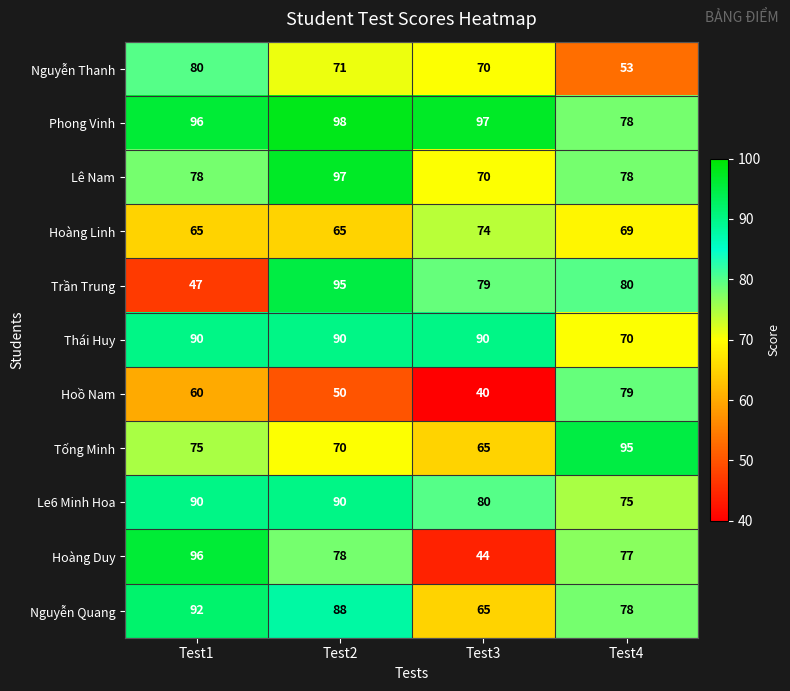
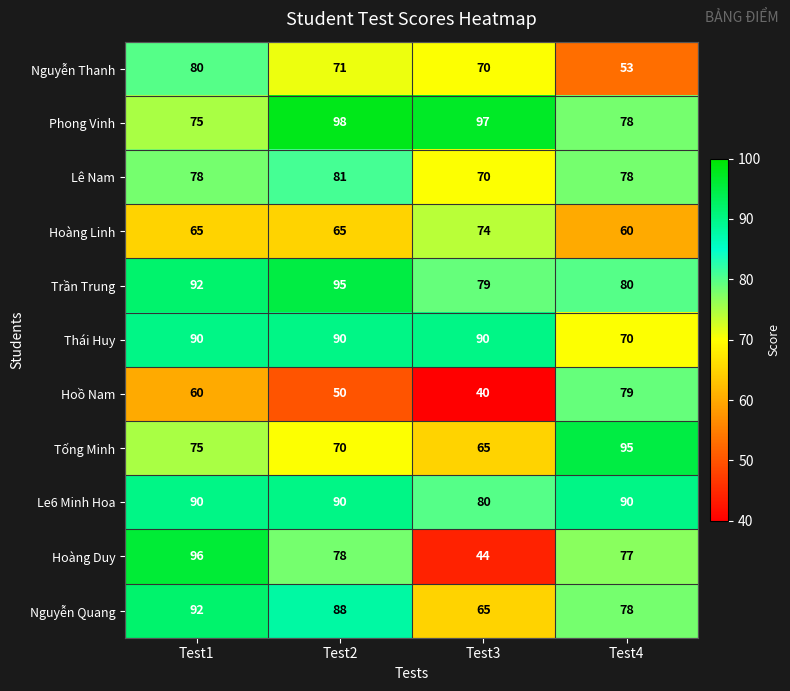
Phong Vinh, Test1: 96 -> 75
Lê Nam, Test2: 97 -> 81
Hoàng Linh, Test4: 69 -> 60
Trần Trung, Test1: 47 -> 92
Le6 Minh Hoa, Test4: 75 -> 90
